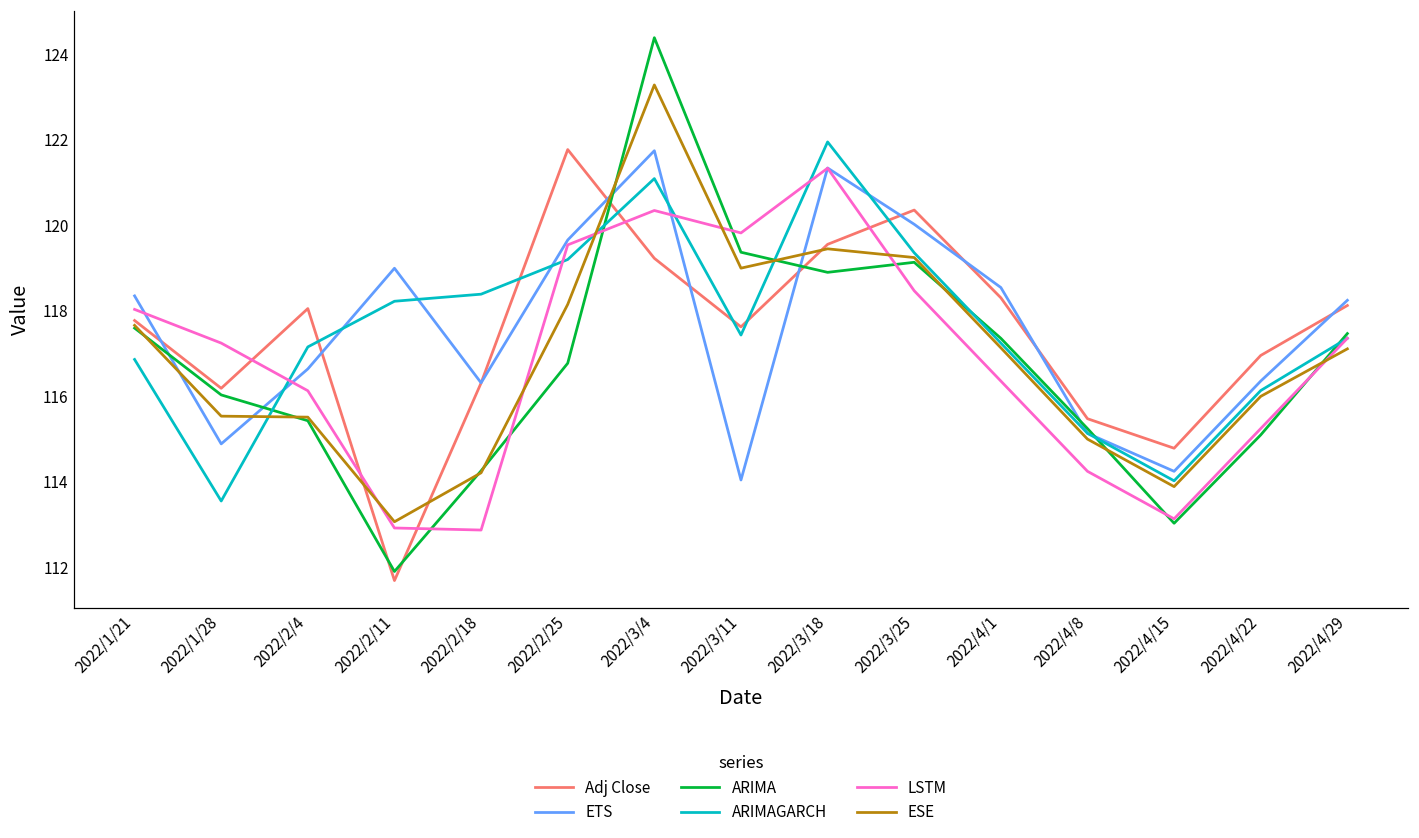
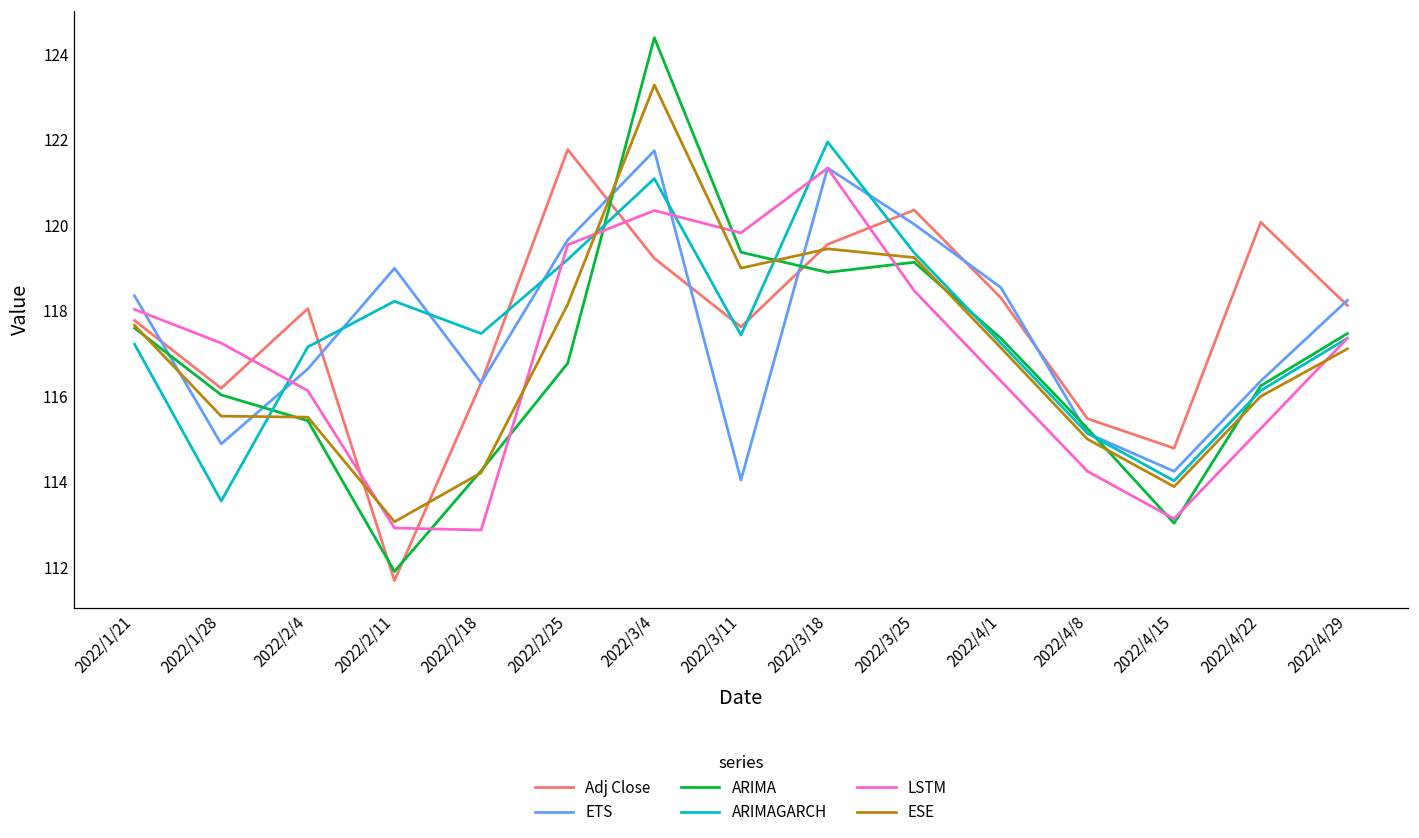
ARIMAGARCH, 2022/1/21: 116.9 -> 117.2
ARIMAGARCH, 2022/2/18: 118.4 -> 117.5
Adj Close, 2022/4/22: 116.9 -> 120.1
ARIMA, 2022/4/22: 115.1 -> 116.2
